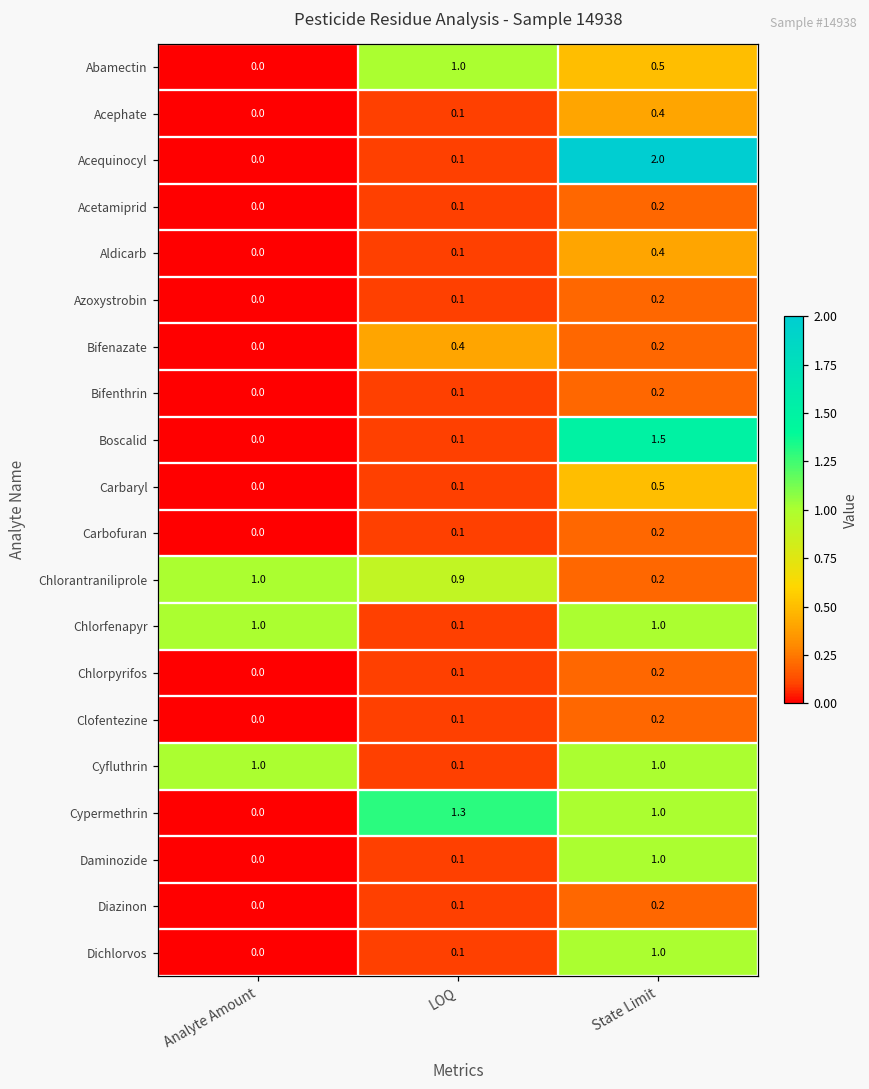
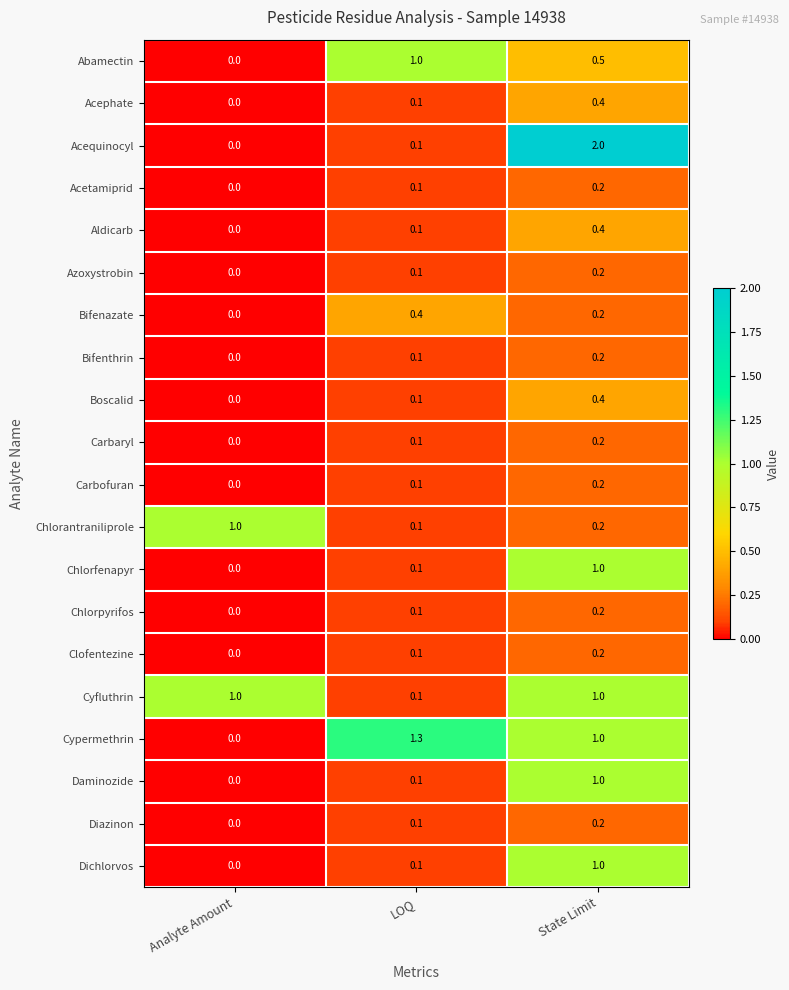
Boscalid, State Limit: 1.5 -> 0.4
Carbaryl, State Limit: 0.5 -> 0.2
Chlorantraniliprole, LOQ: 0.9 -> 0.1
Chlorfenapyr, Analyte Amount: 1.0 -> 0.0
